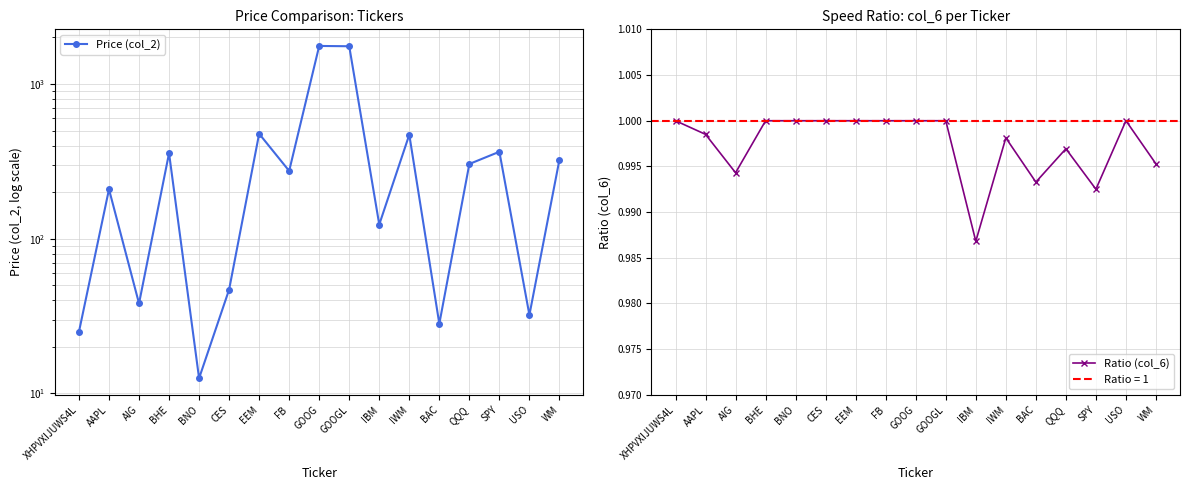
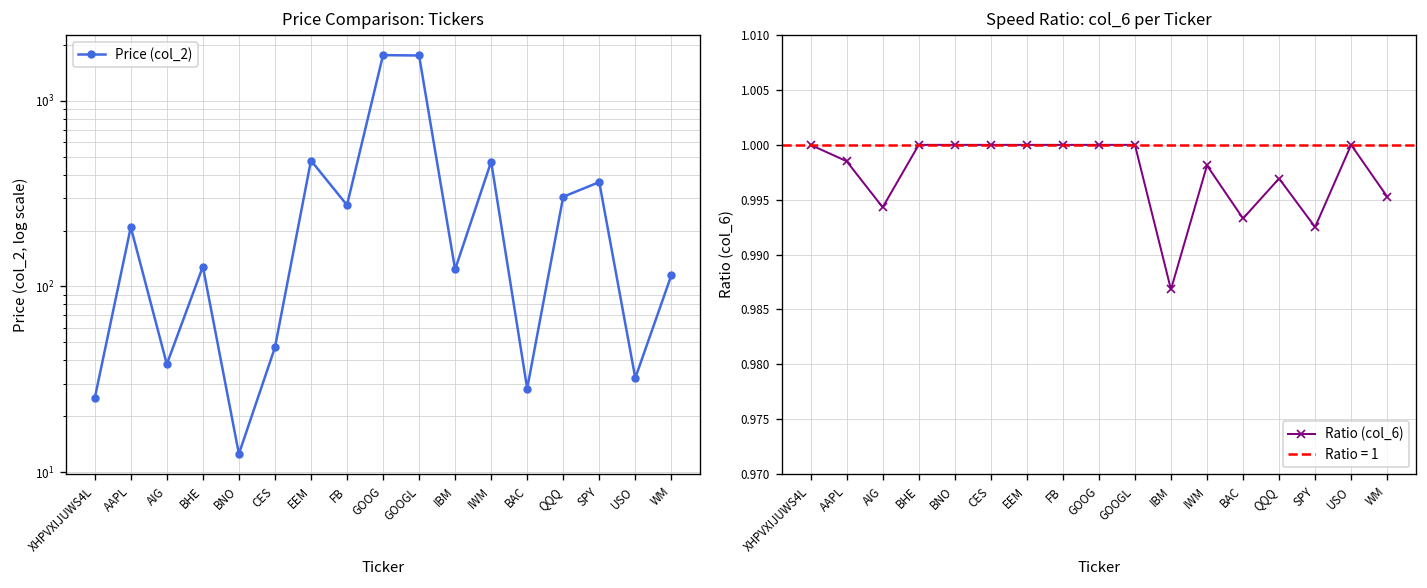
Price Comparison: Tickers, BHE: 360 -> 130
Price Comparison: Tickers, WM: 320 -> 110
